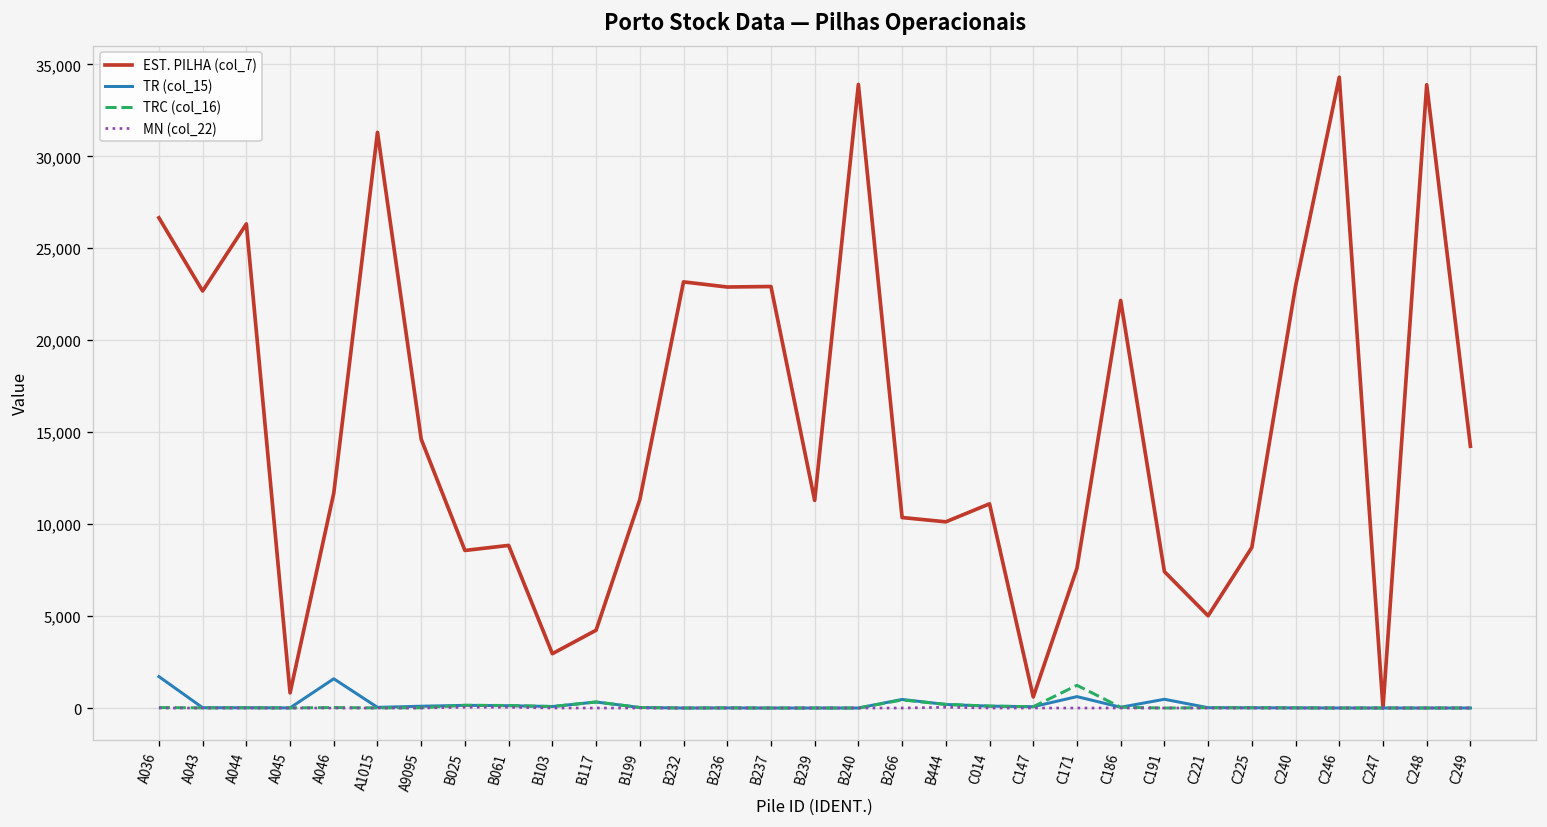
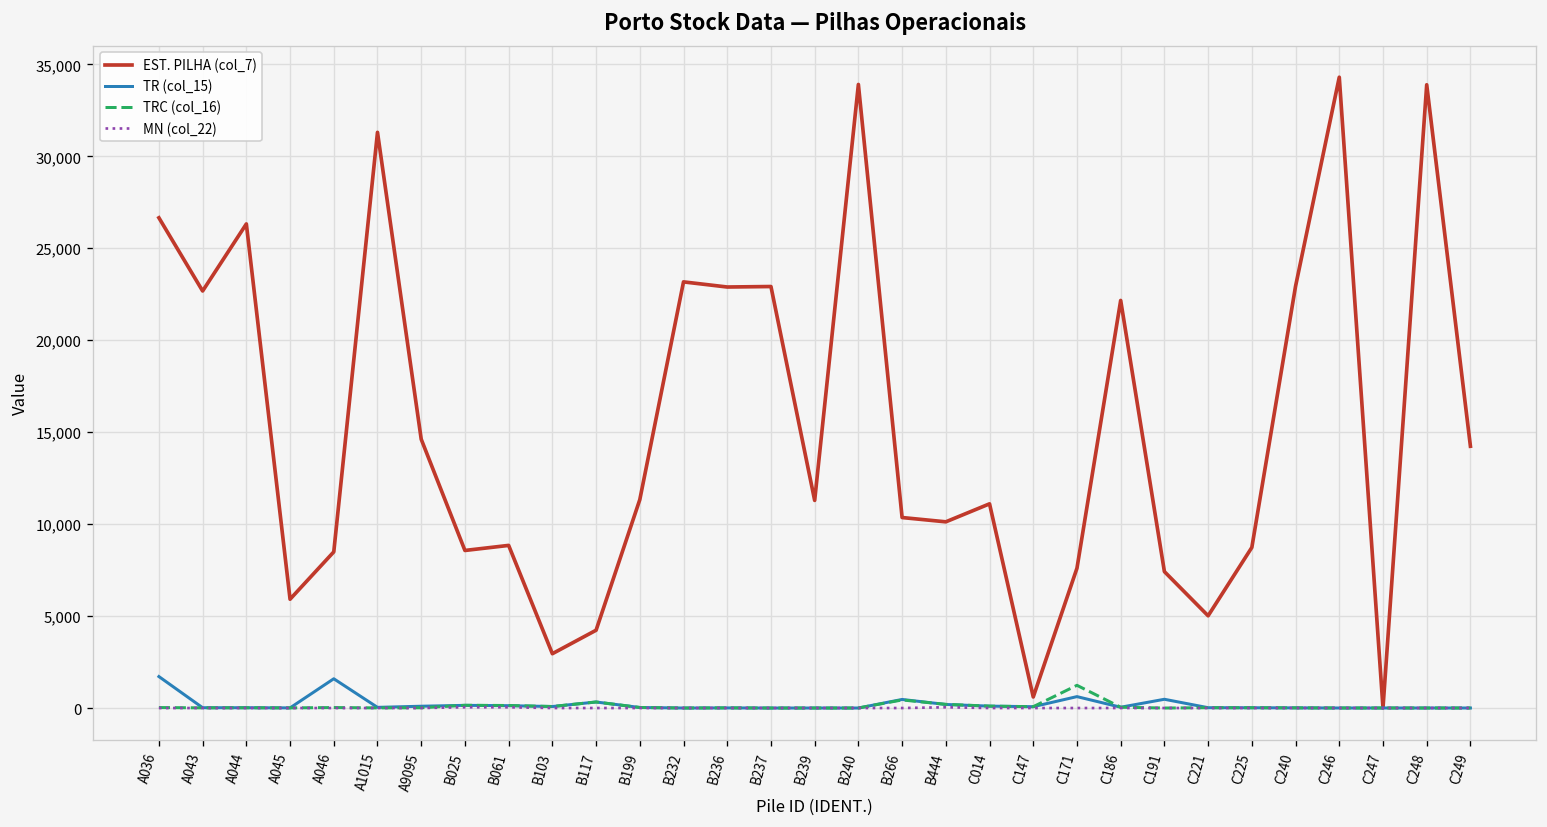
EST. PILHA (col_7), A045: 800 -> 5,900
EST. PILHA (col_7), A046: 11,700 -> 8,500
